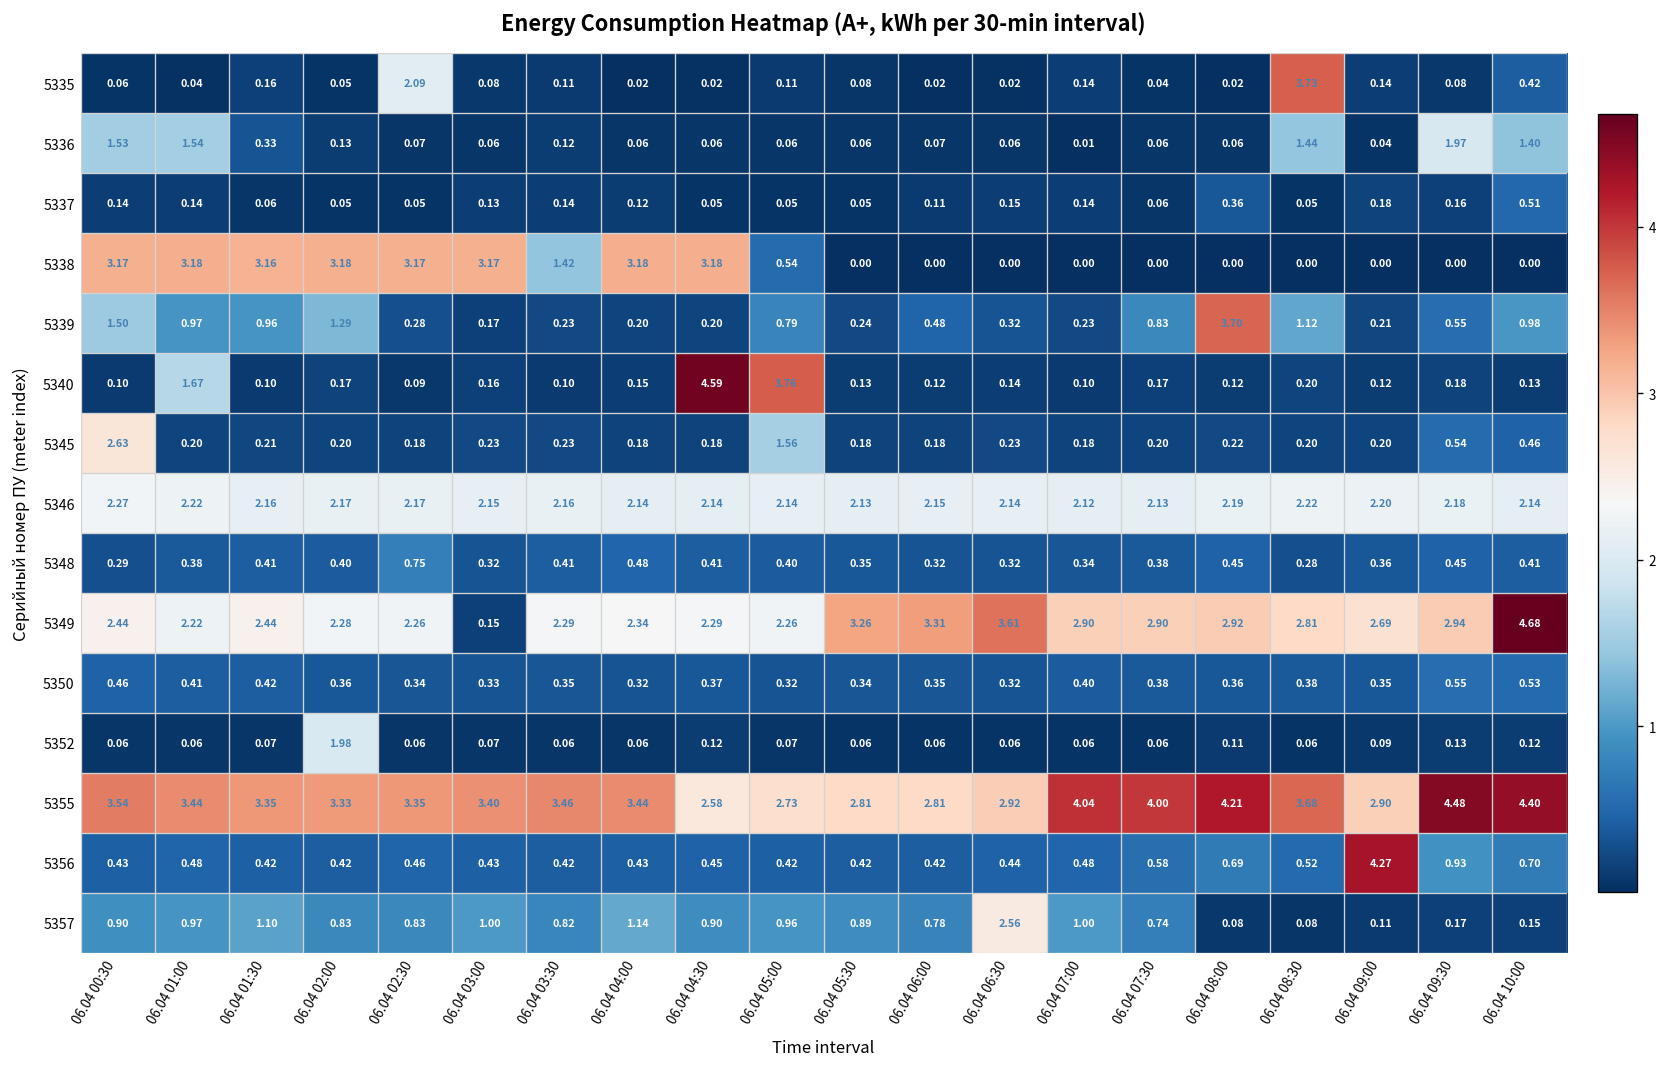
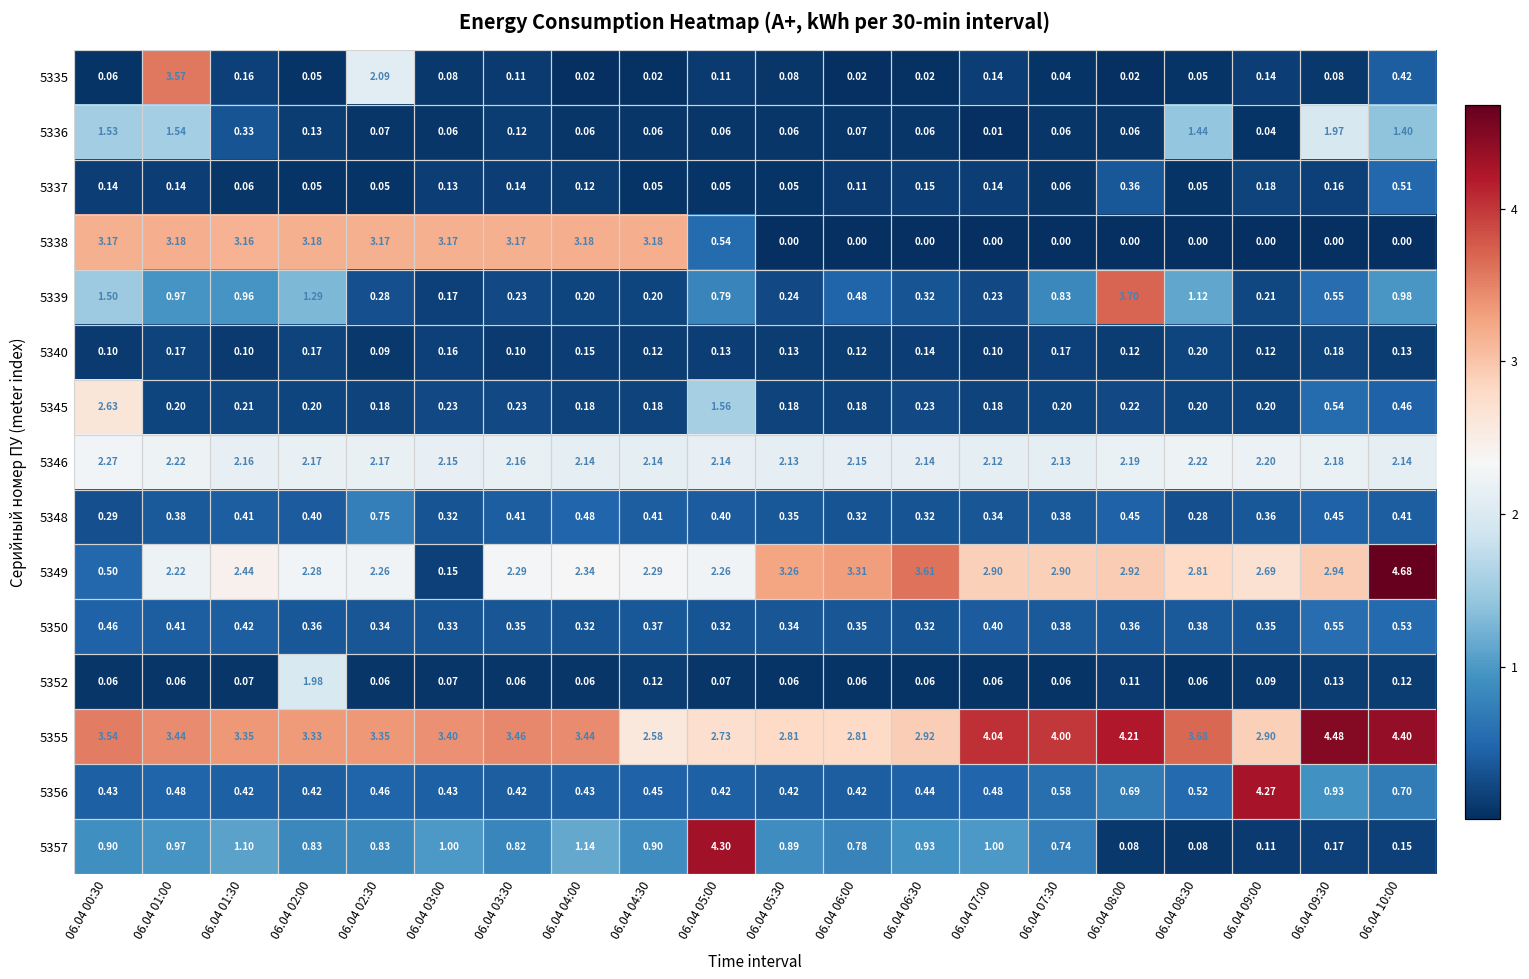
5335, 06.04 01:00: 0.04 -> 3.57
5335, 06.04 08:30: 3.73 -> 0.05
5338, 06.04 03:30: 1.42 -> 3.17
5340, 06.04 01:00: 1.67 -> 0.17
5340, 06.04 04:30: 4.59 -> 0.12
5340, 06.04 05:00: 3.76 -> 0.13
5349, 06.04 00:30: 2.44 -> 0.50
5357, 06.04 05:00: 0.96 -> 4.30
5357, 06.04 06:30: 2.56 -> 0.93
